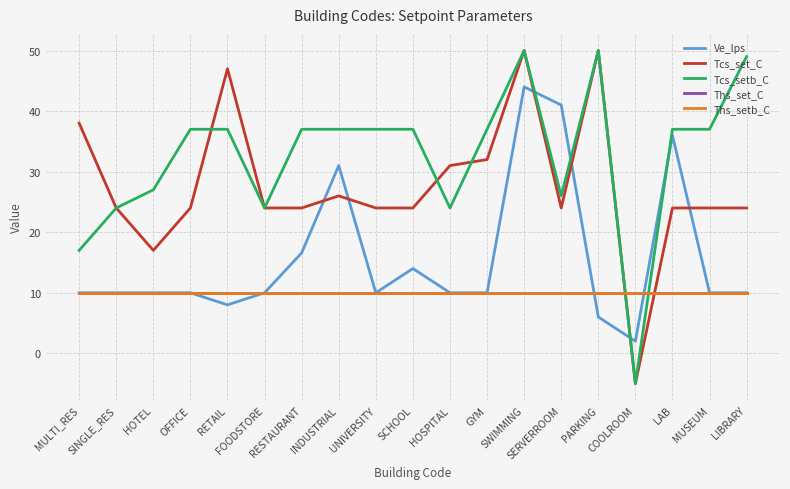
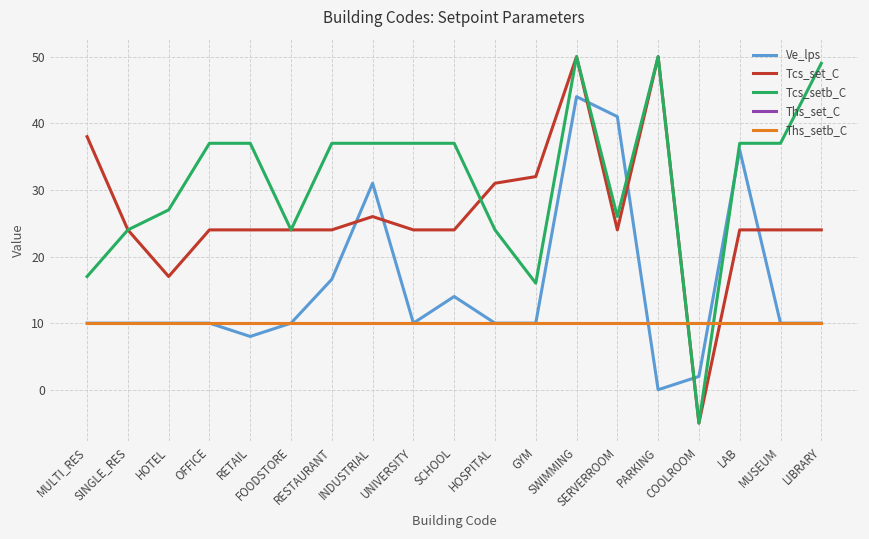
Tcs_set_C, RETAIL: 47 -> 24
Tcs_setb_C, GYM: 37 -> 16
Ve_lps, PARKING: 6 -> 0
